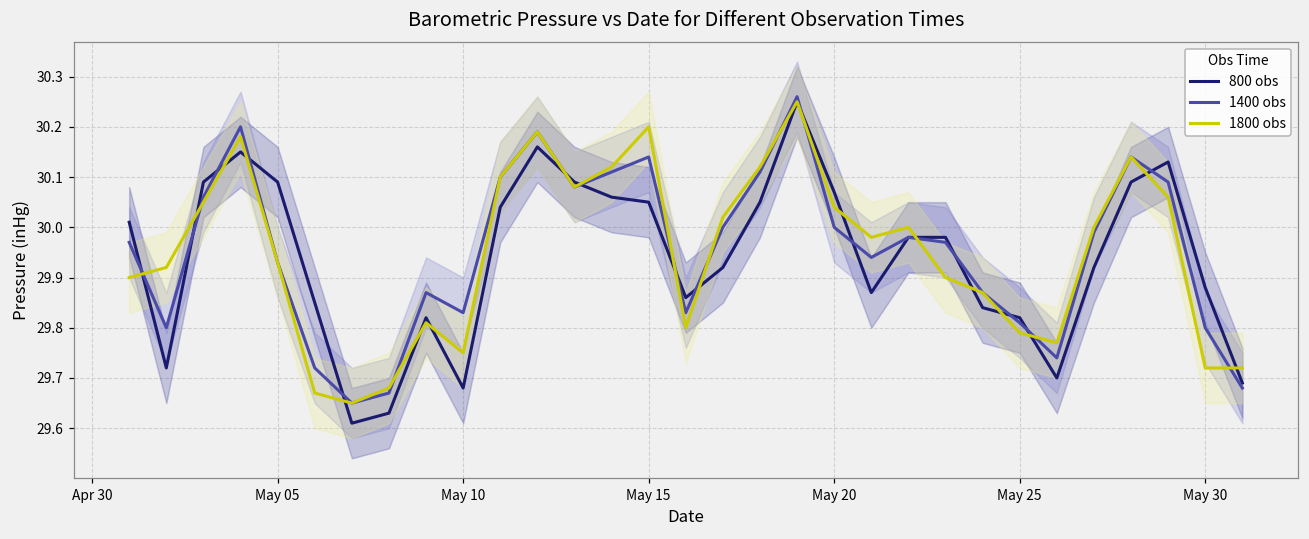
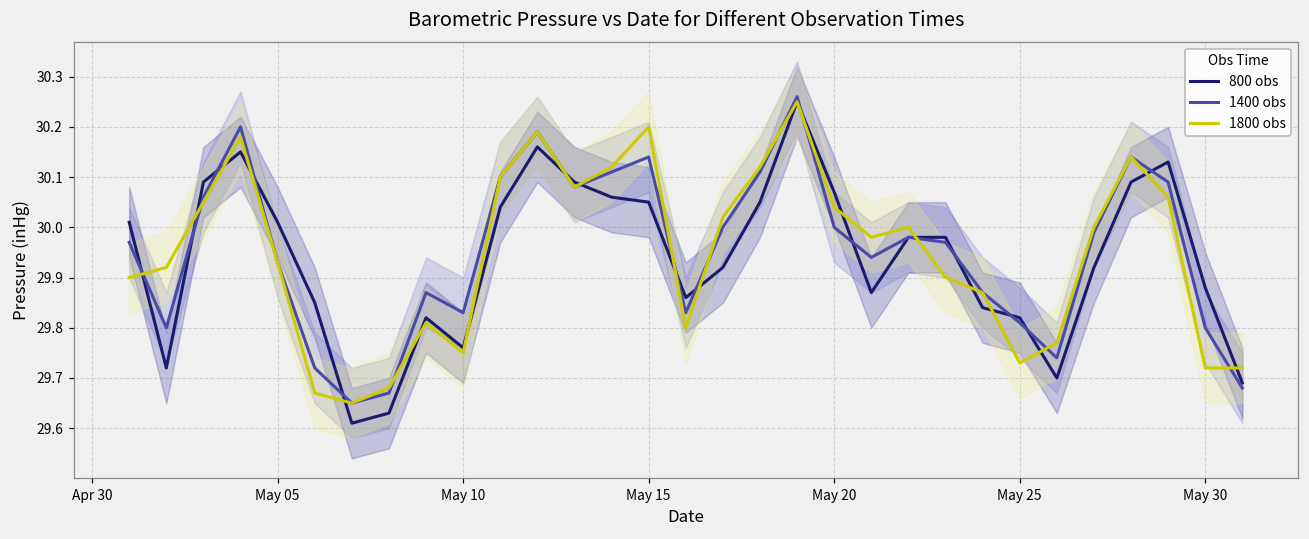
800 obs, May 05: 30.09 -> 30.01
800 obs, May 10: 29.68 -> 29.76
1800 obs, May 25: 29.79 -> 29.73
